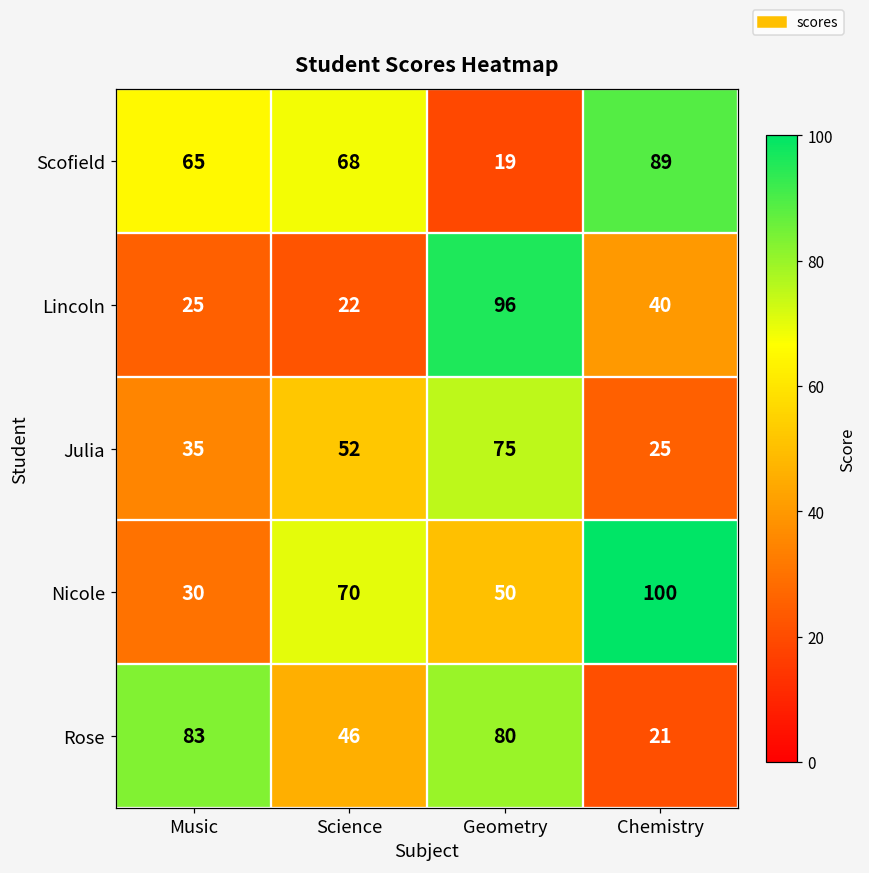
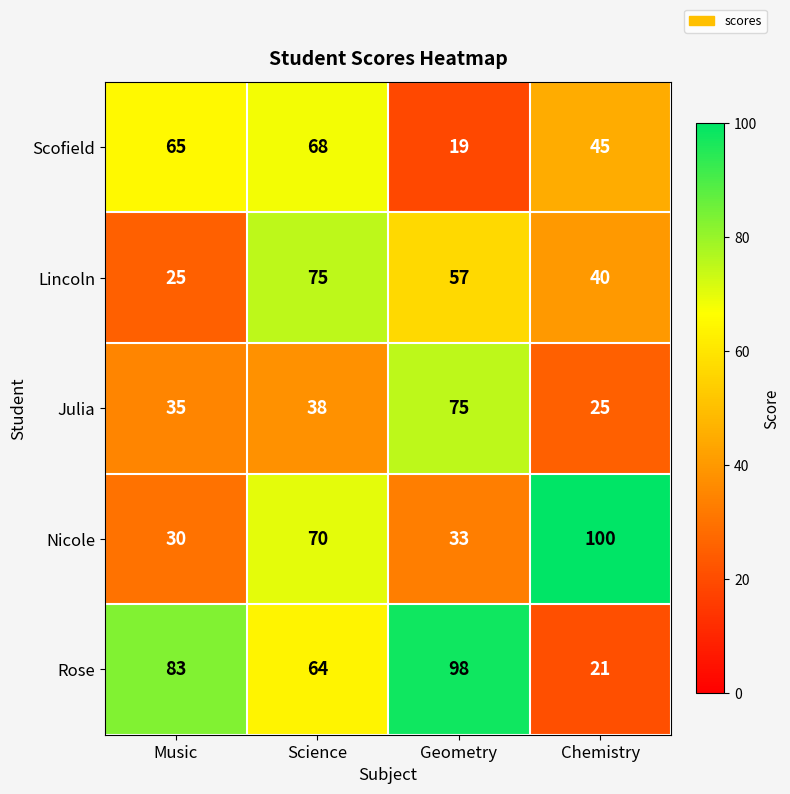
Scofield, Chemistry: 89 -> 45
Lincoln, Science: 22 -> 75
Lincoln, Geometry: 96 -> 57
Julia, Science: 52 -> 38
Nicole, Geometry: 50 -> 33
Rose, Science: 46 -> 64
Rose, Geometry: 80 -> 98
